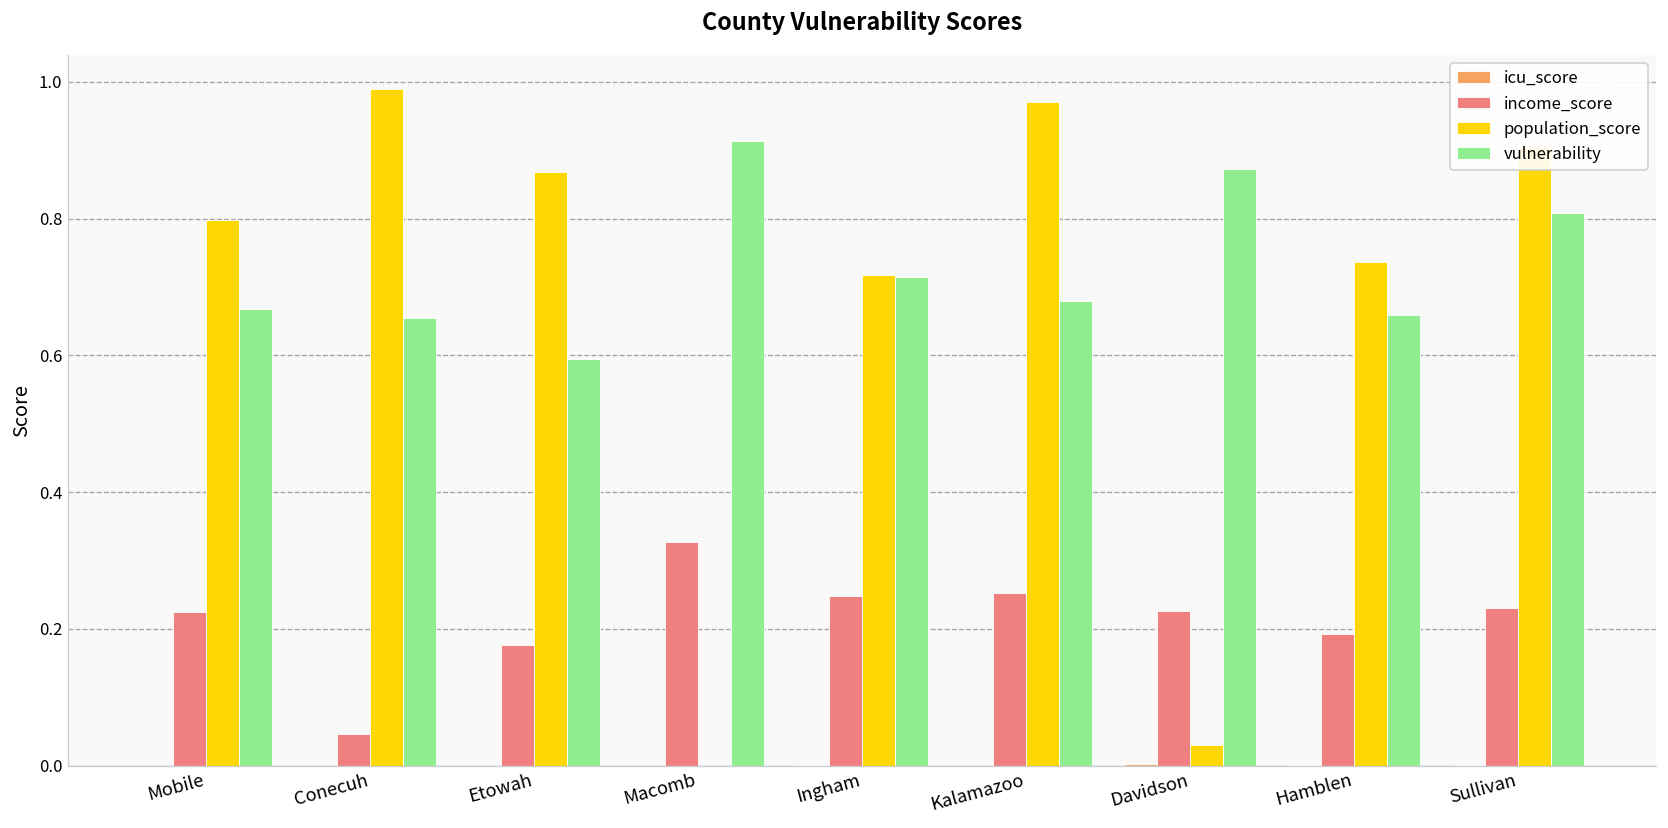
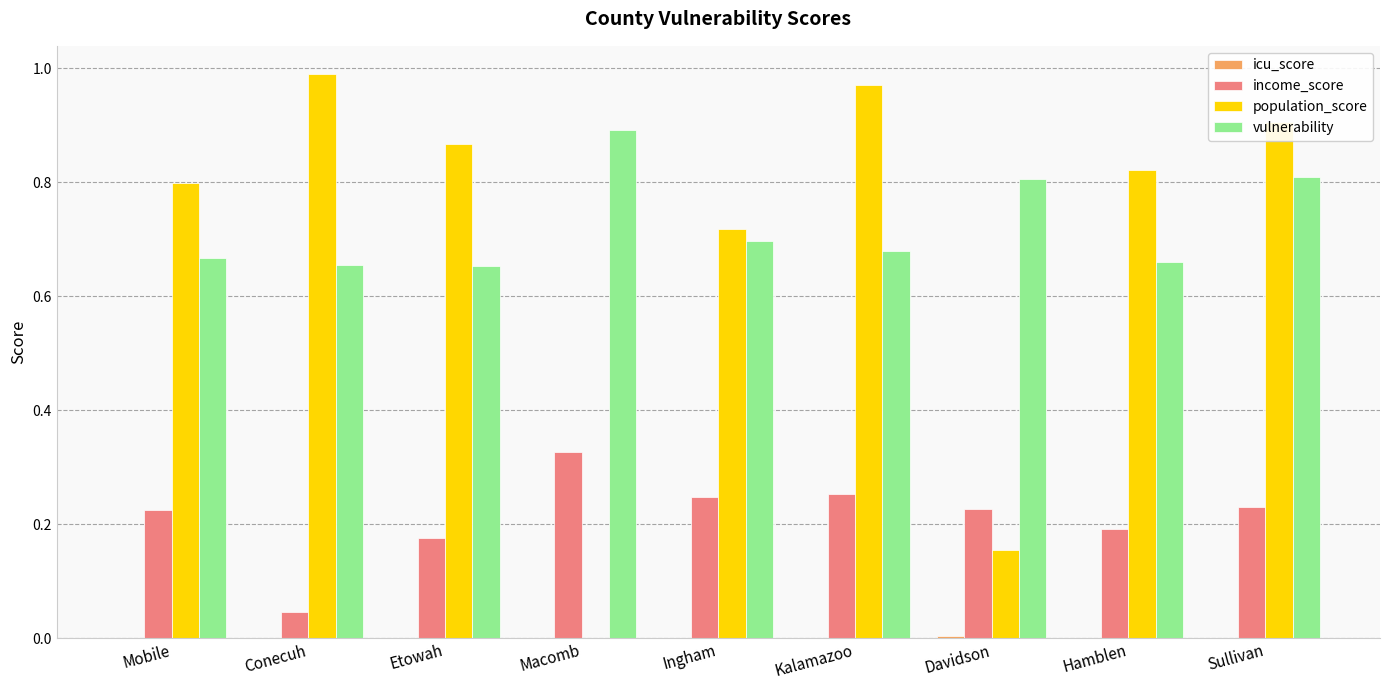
vulnerability, Etowah: 0.60 -> 0.65
vulnerability, Macomb: 0.91 -> 0.89
vulnerability, Ingham: 0.71 -> 0.70
population_score, Davidson: 0.03 -> 0.15
vulnerability, Davidson: 0.87 -> 0.81
population_score, Hamblen: 0.74 -> 0.82
